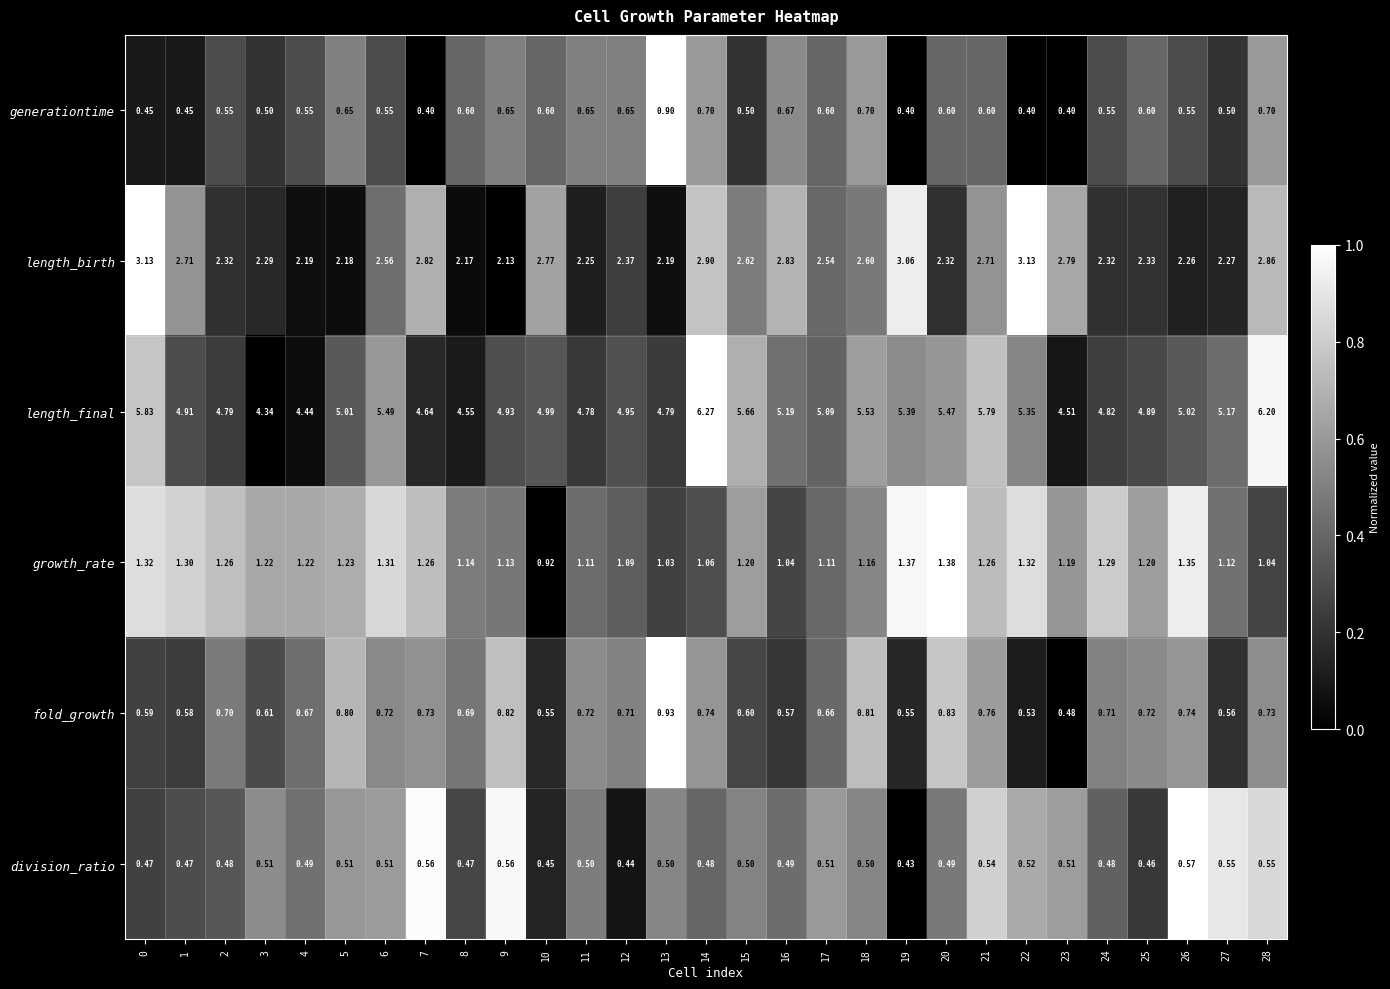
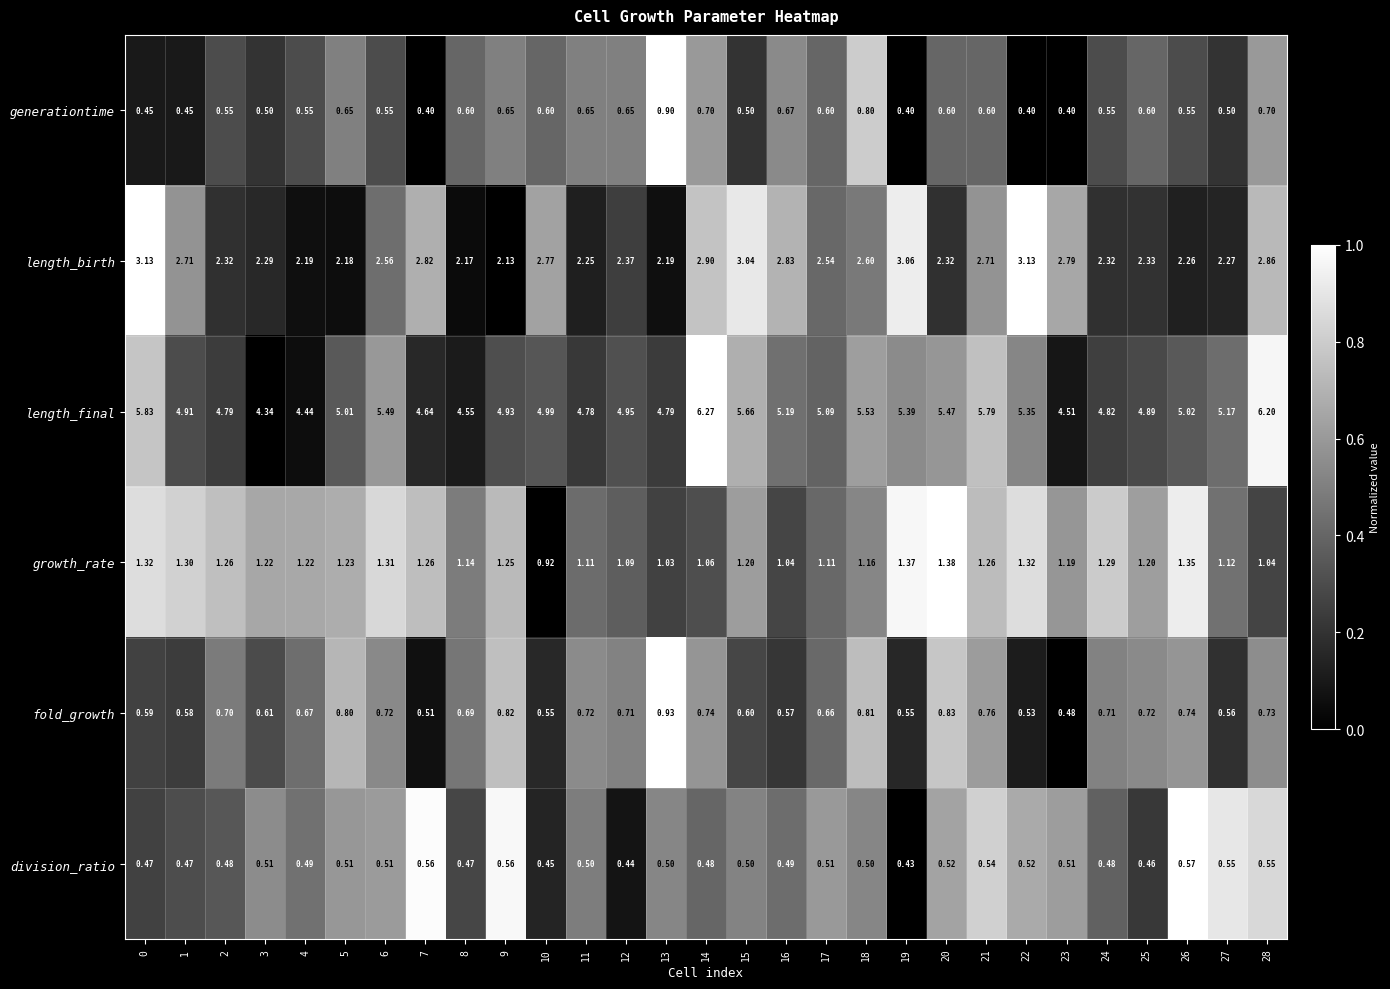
generationtime, 18: 0.70 -> 0.80
length_birth, 15: 2.62 -> 3.04
growth_rate, 9: 1.13 -> 1.25
fold_growth, 7: 0.73 -> 0.51
division_ratio, 20: 0.49 -> 0.52
